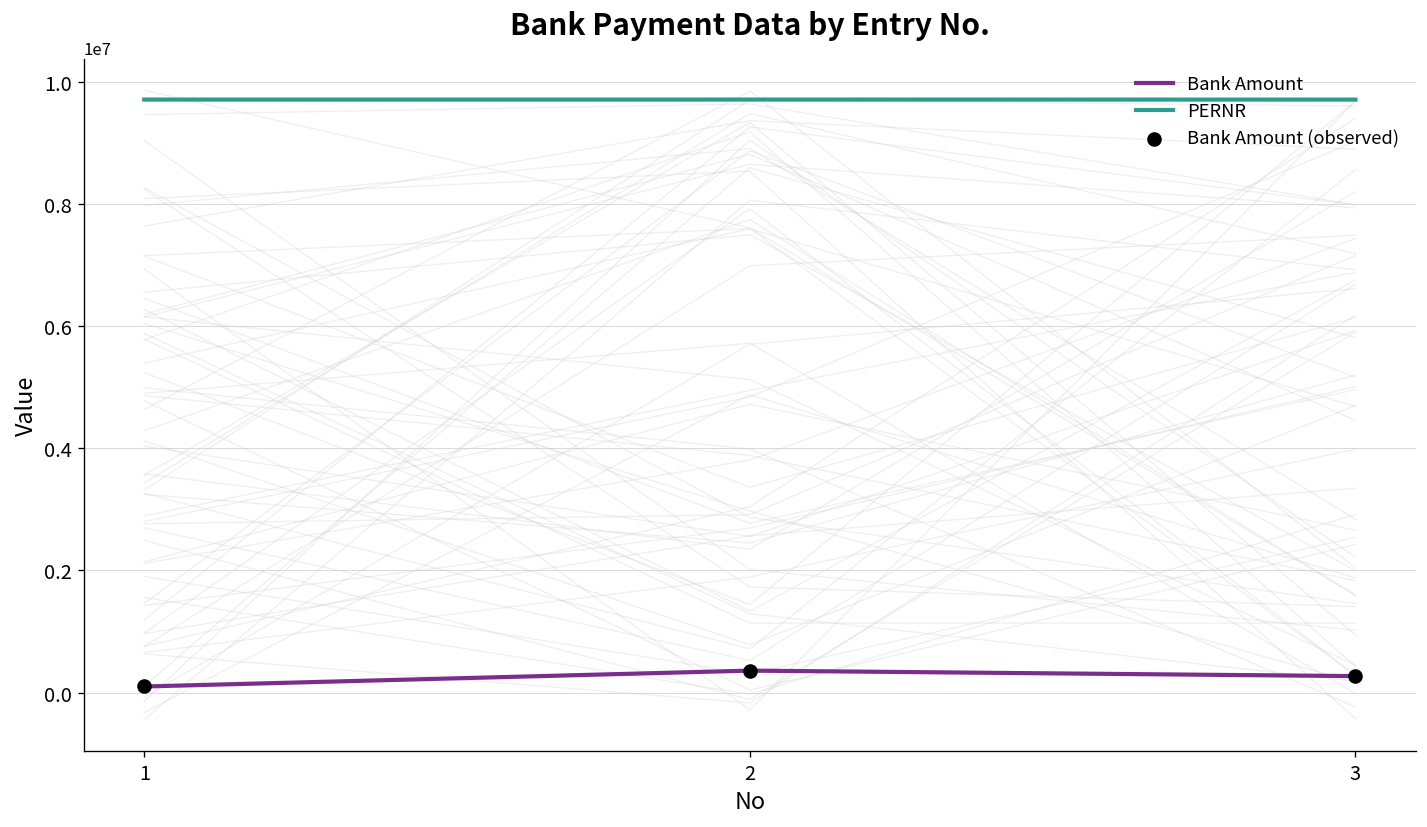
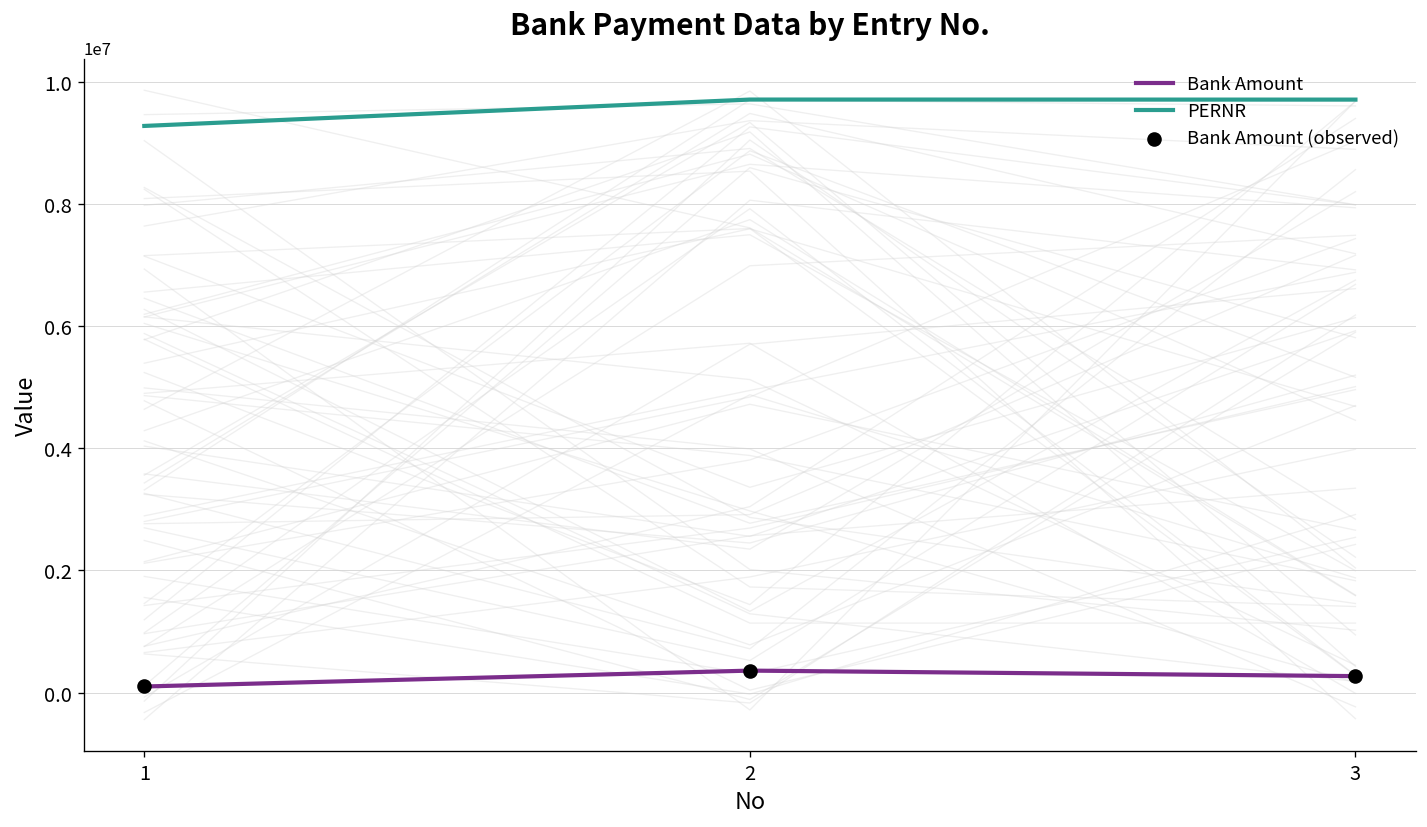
PERNR, 1: 9700000 -> 9300000
